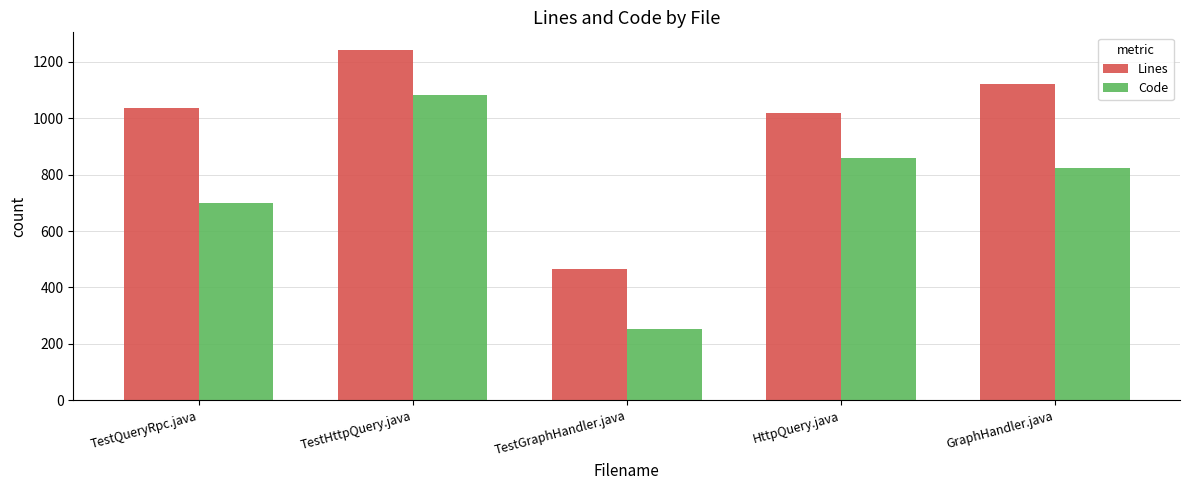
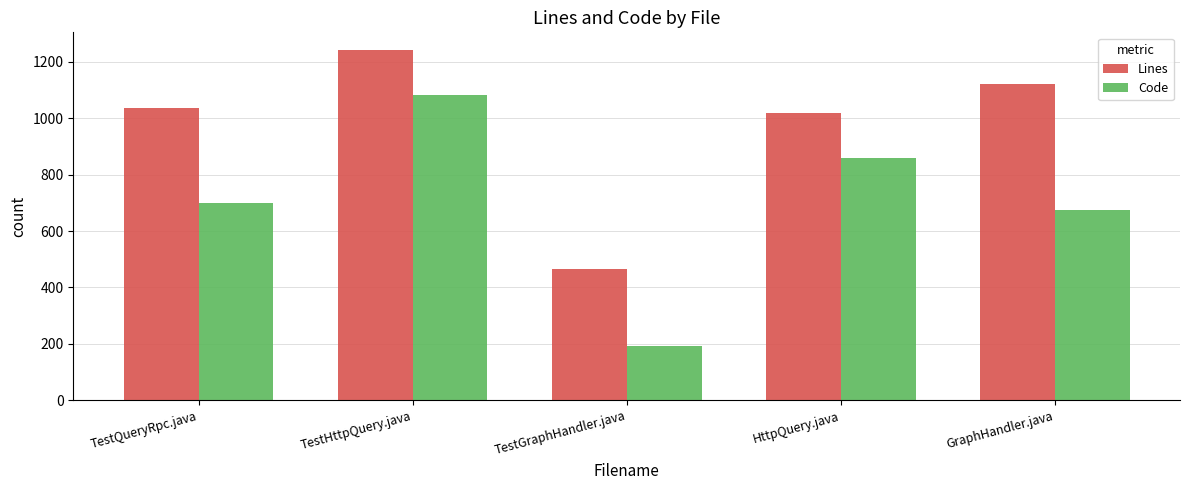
Code, TestGraphHandler.java: 250 -> 190
Code, GraphHandler.java: 830 -> 680
